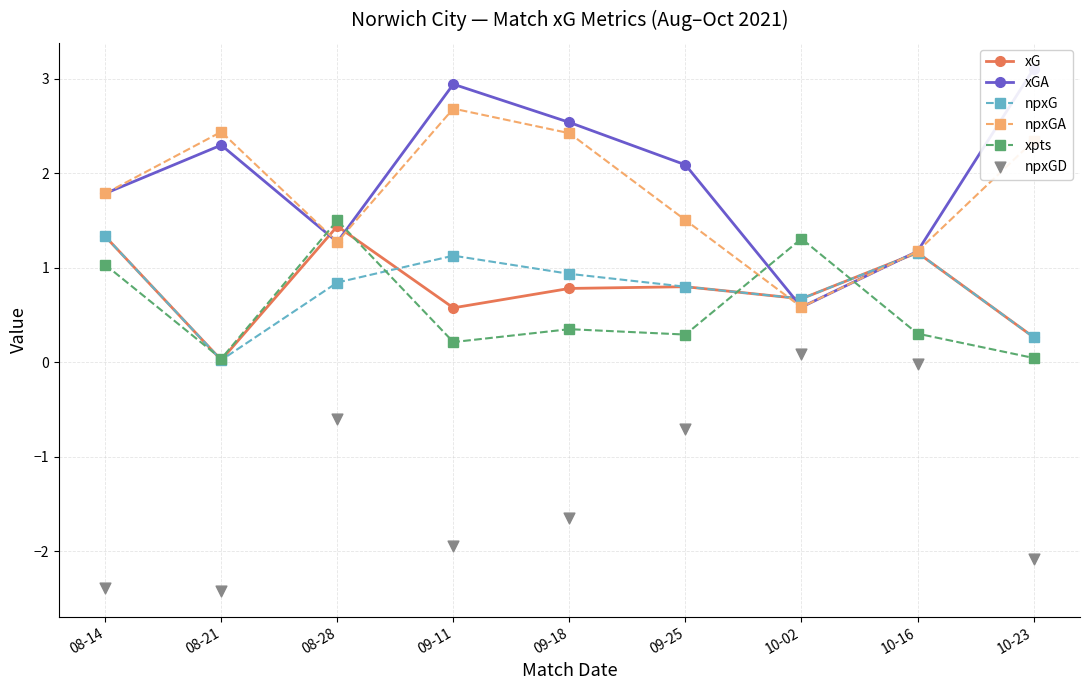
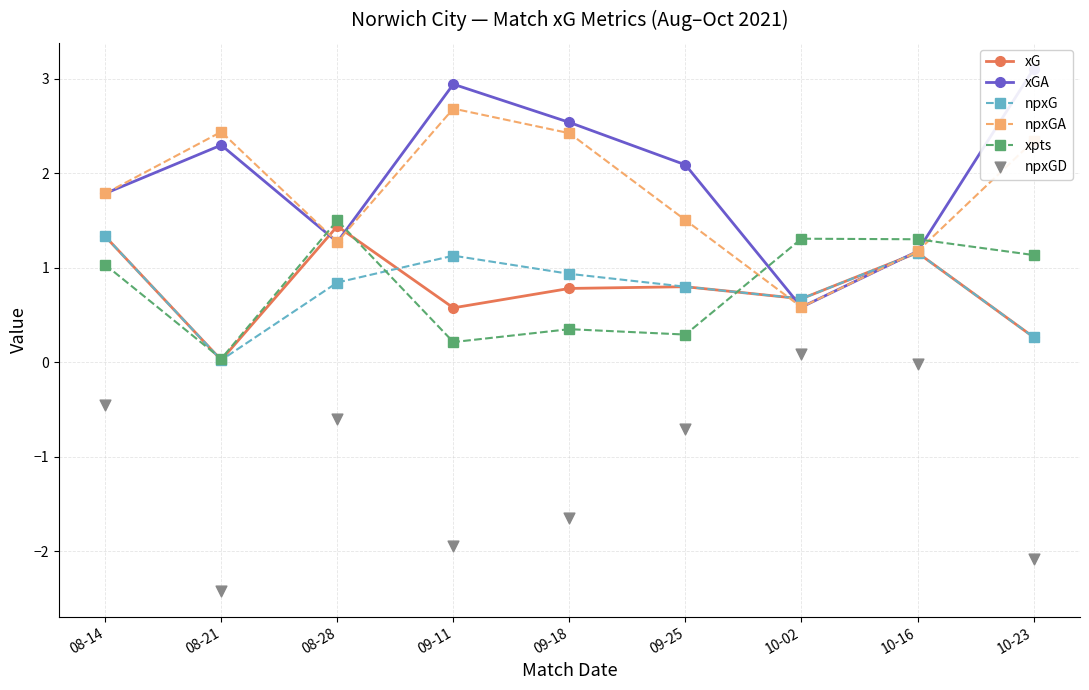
npxGD, 08-14: -2.4 -> -0.5
xpts, 10-16: 0.3 -> 1.3
xpts, 10-23: 0.0 -> 1.1
